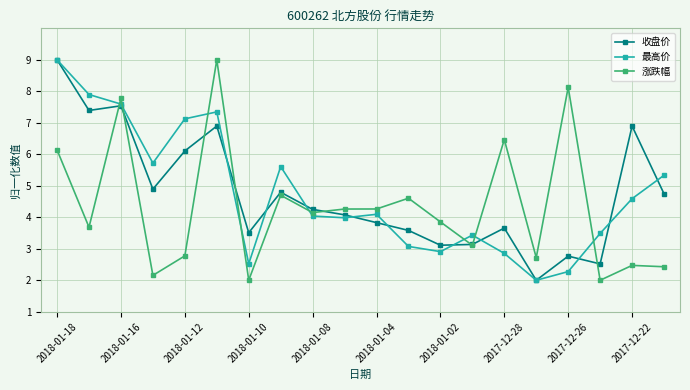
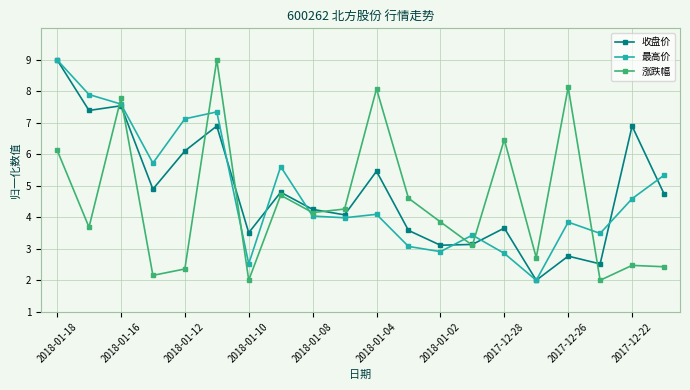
涨跌幅, 2018-01-12: 2.8 -> 2.4
收盘价, 2018-01-04: 3.8 -> 5.5
涨跌幅, 2018-01-04: 4.3 -> 8.1
最高价, 2017-12-26: 2.3 -> 3.8
